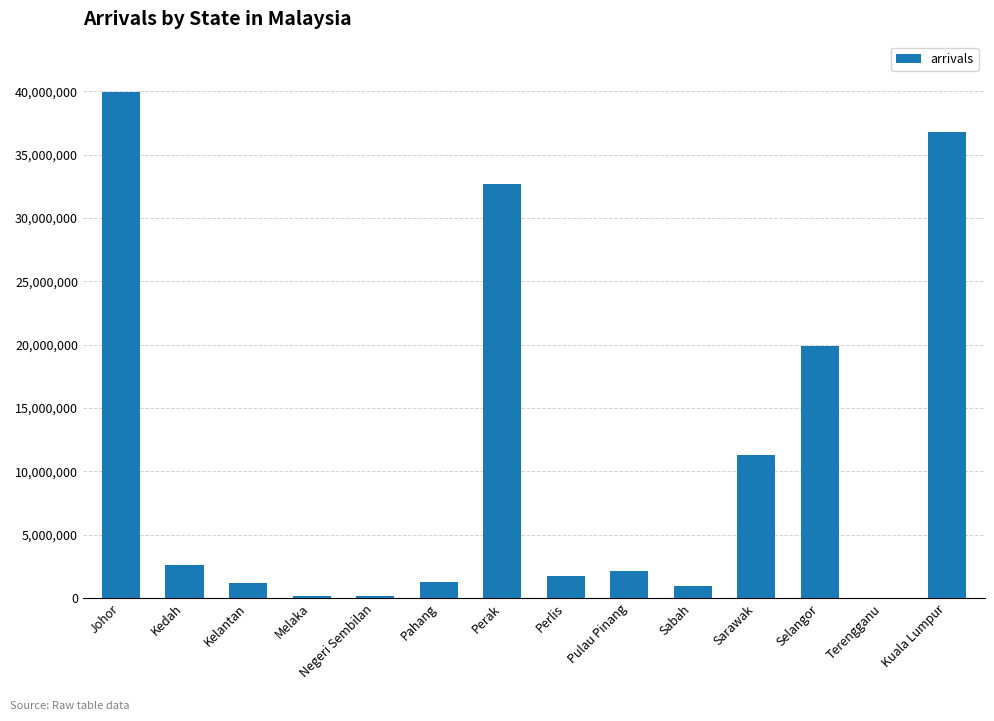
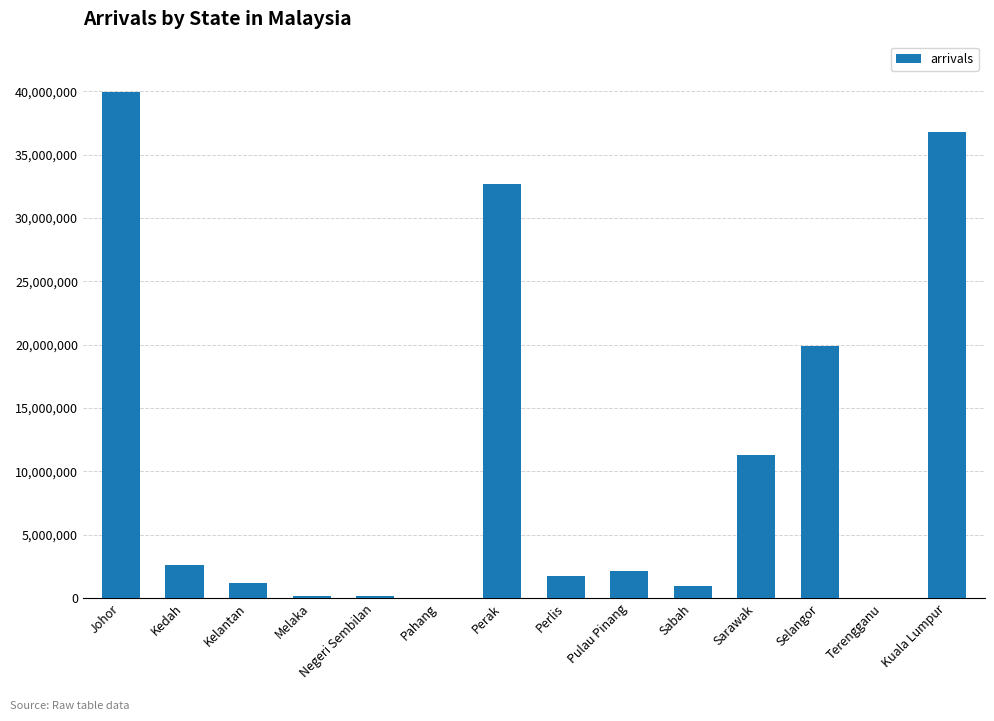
Pahang: 1,300,000 -> 0
